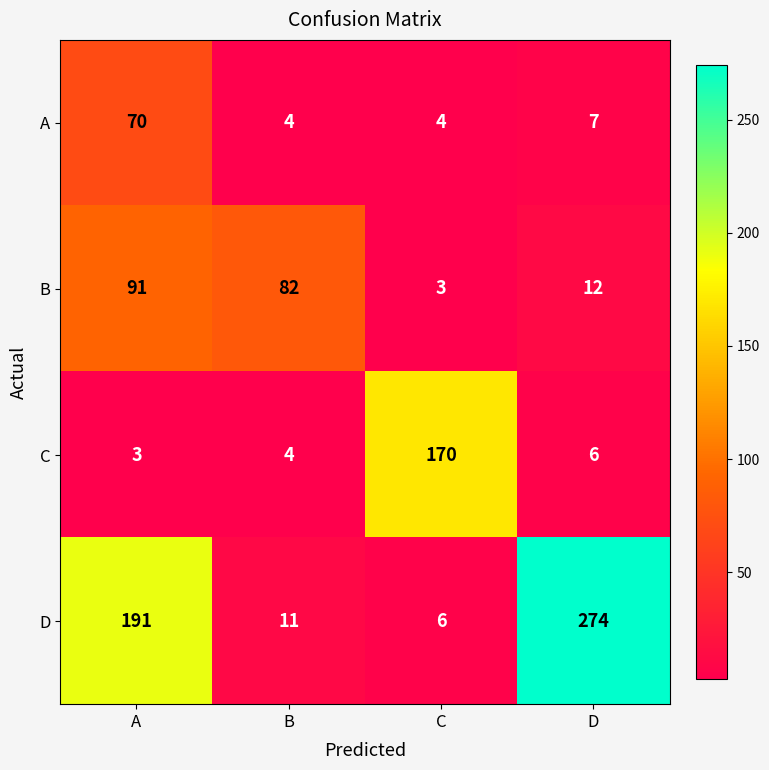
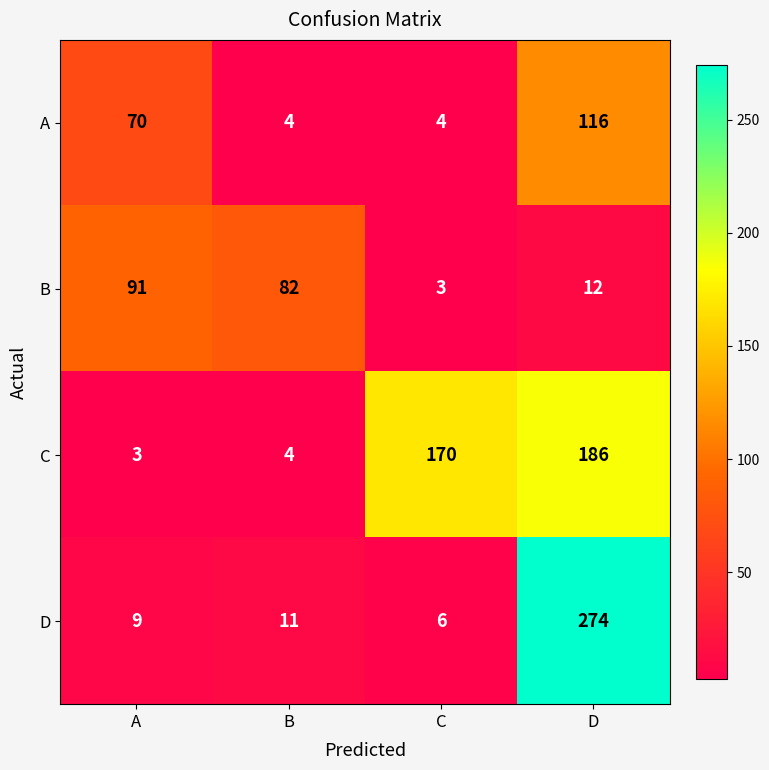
A, D: 7 -> 116
C, D: 6 -> 186
D, A: 191 -> 9
